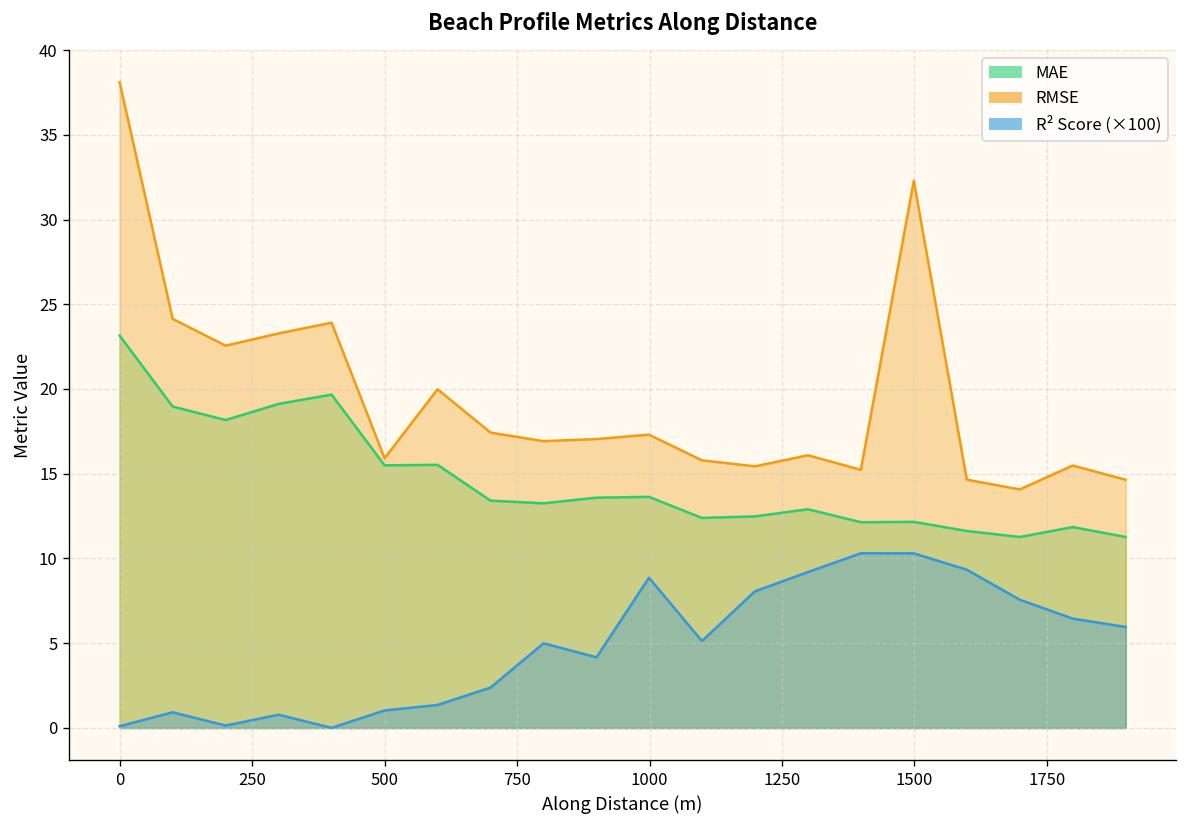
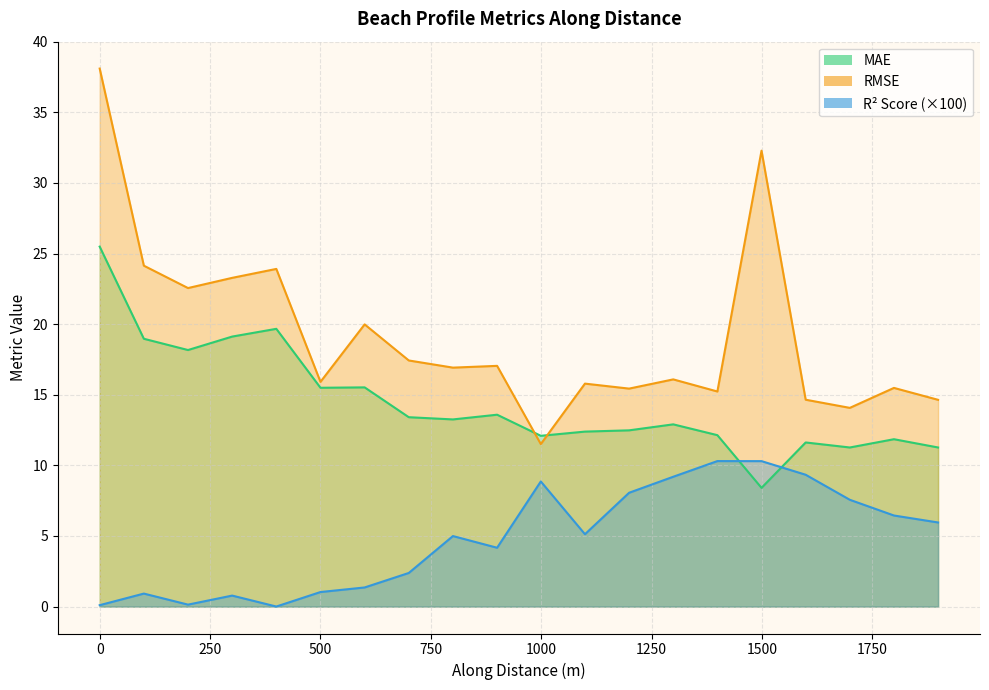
MAE, 0: 23.2 -> 25.5
MAE, 1000: 13.6 -> 12.1
RMSE, 1000: 17.3 -> 11.5
MAE, 1500: 12.2 -> 8.4
